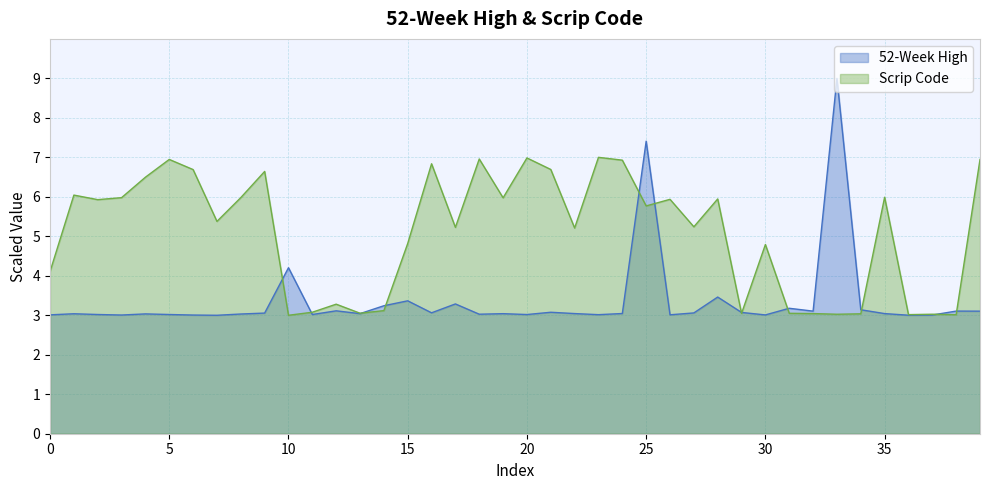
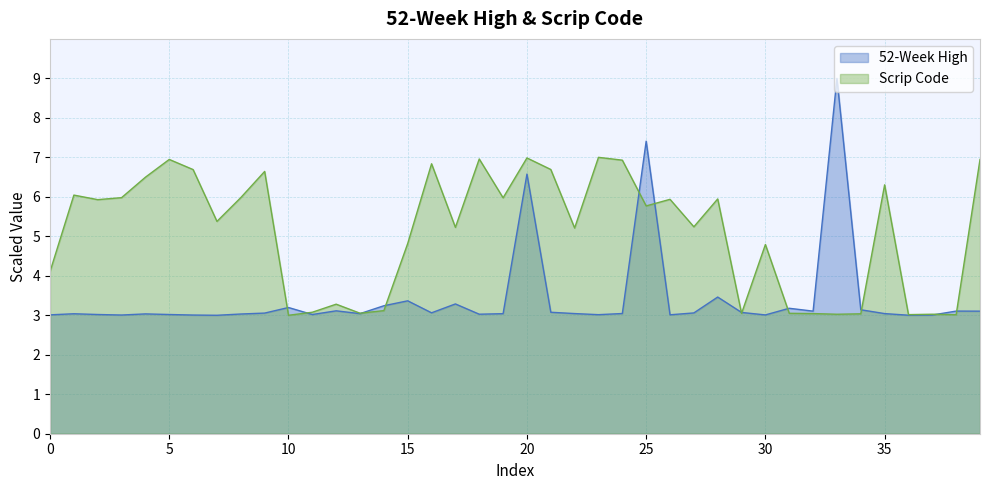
52-Week High, 10: 4.2 -> 3.2
52-Week High, 20: 3.0 -> 6.6
Scrip Code, 35: 6.0 -> 6.3
